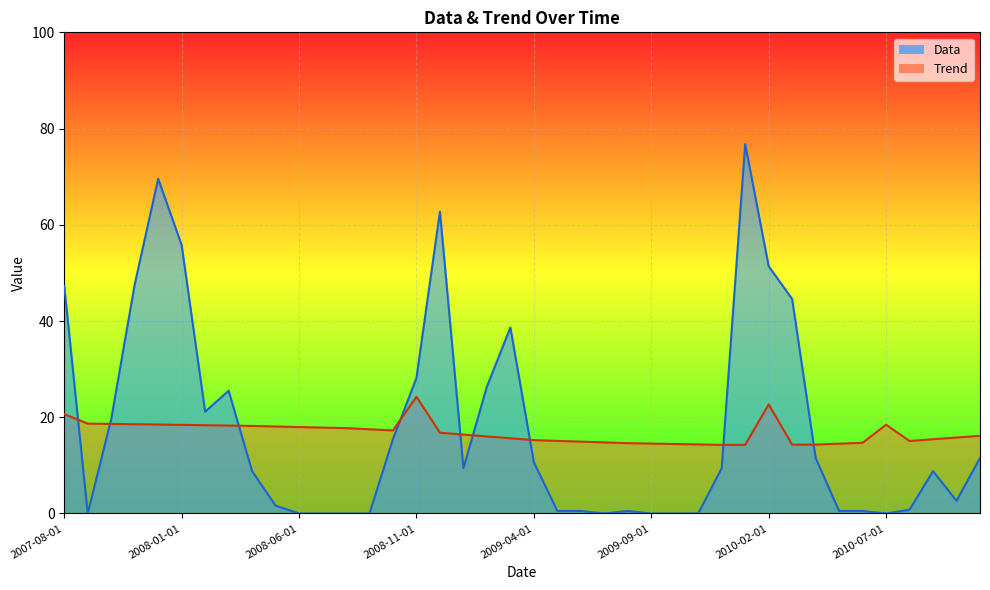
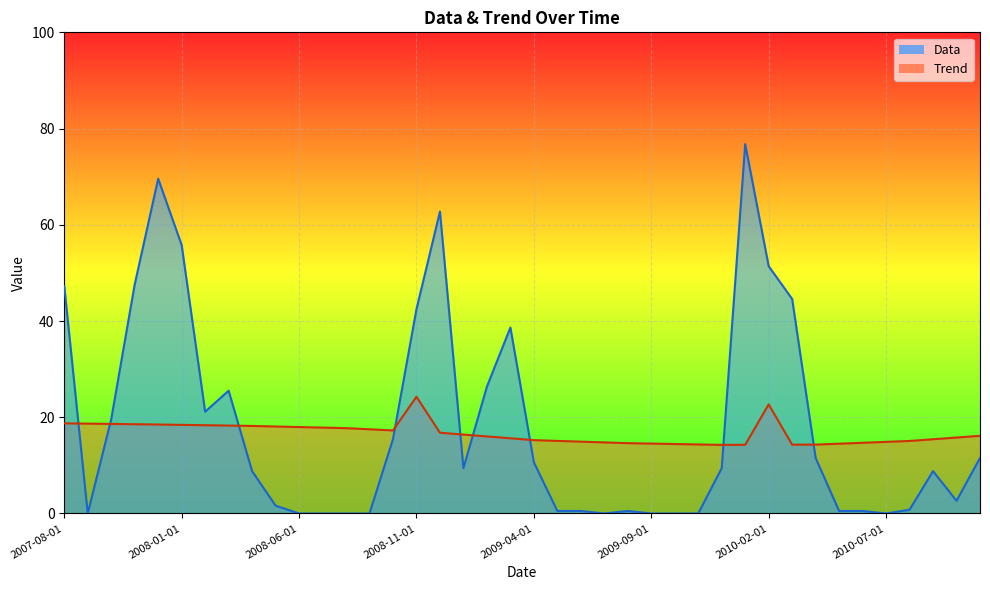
Trend, 2007-08-01: 21 -> 19
Data, 2008-11-01: 28 -> 42
Trend, 2010-07-01: 18 -> 15
